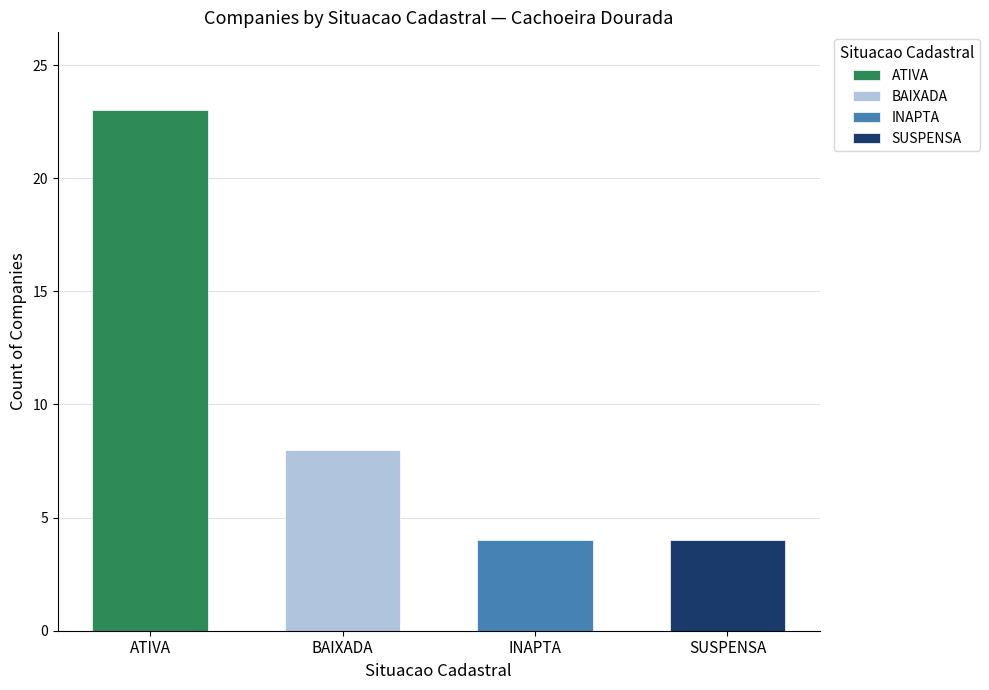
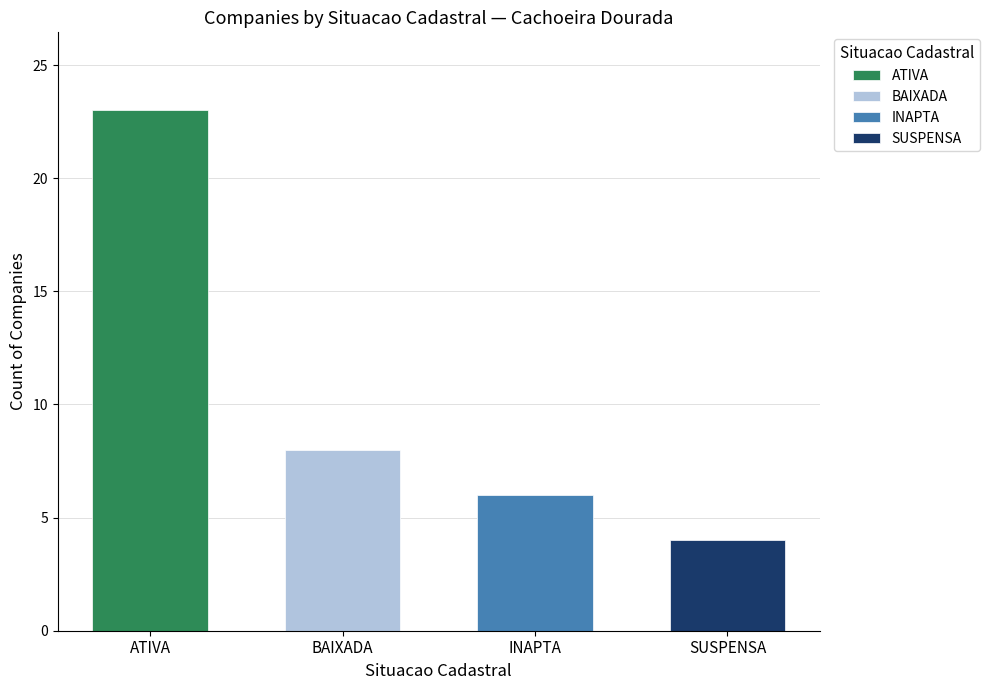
INAPTA: 4 -> 6
